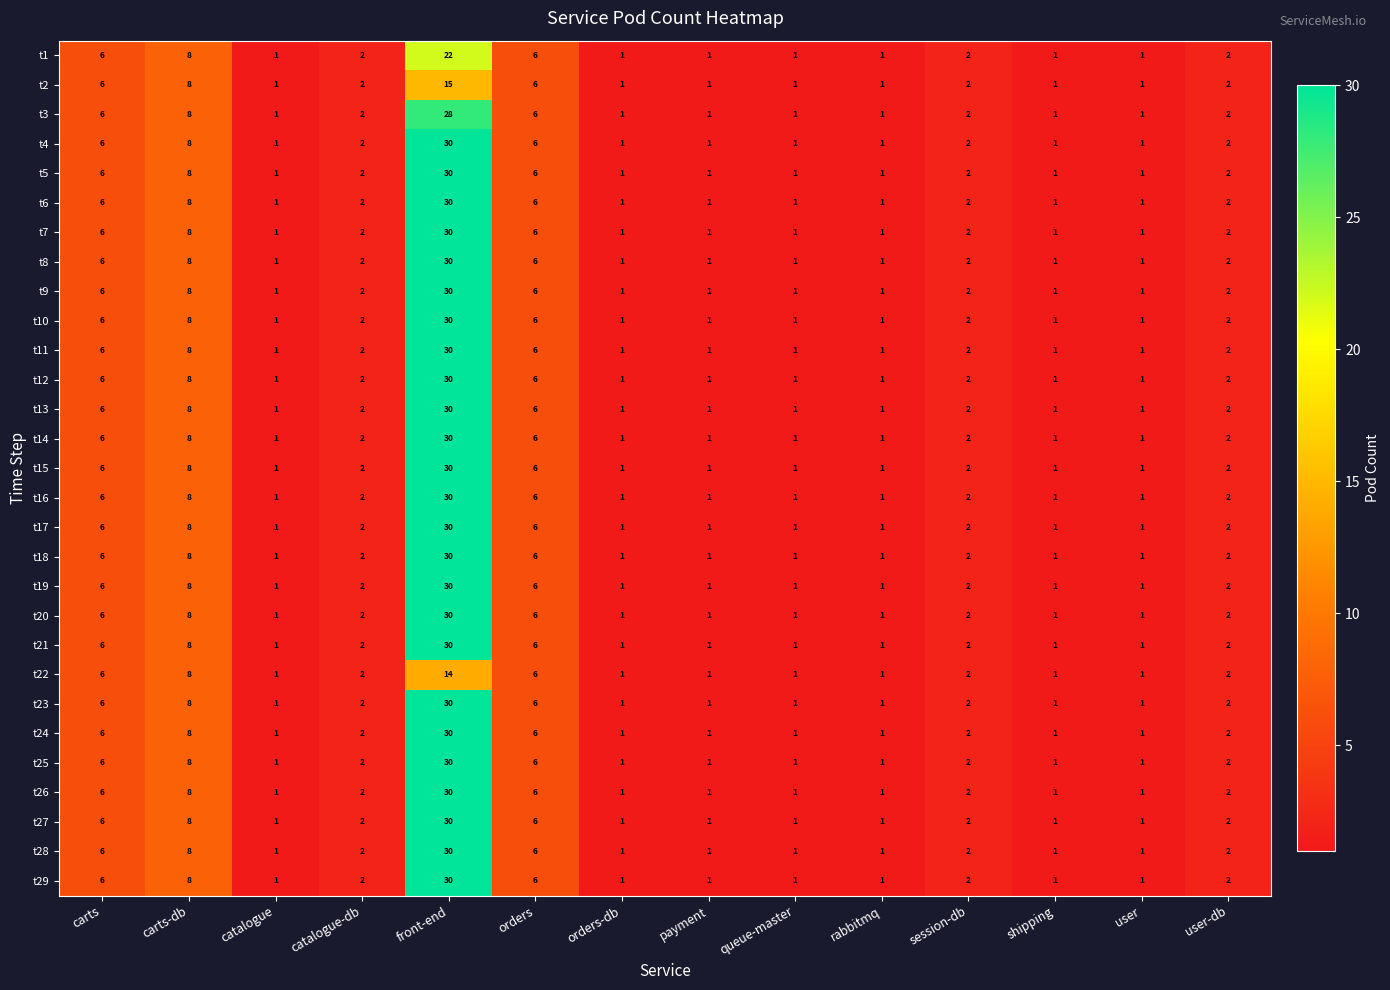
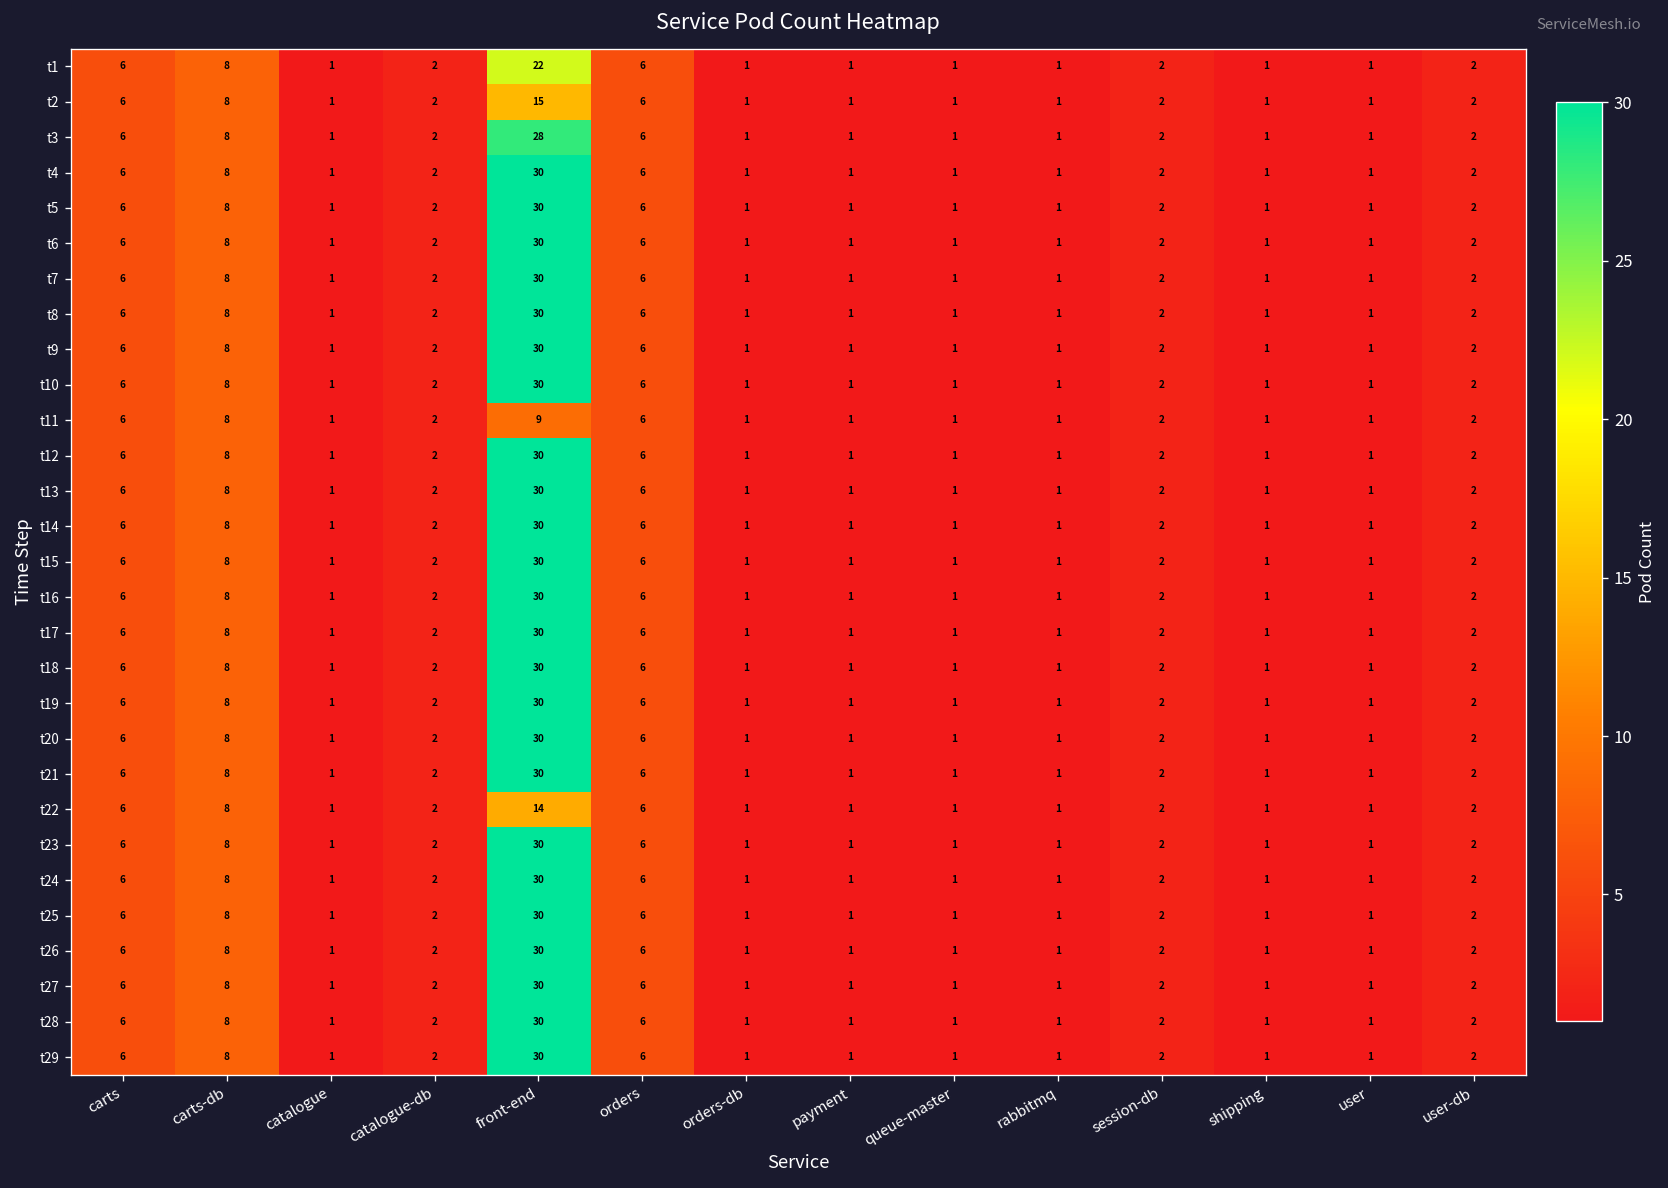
t11, front-end: 30 -> 9
